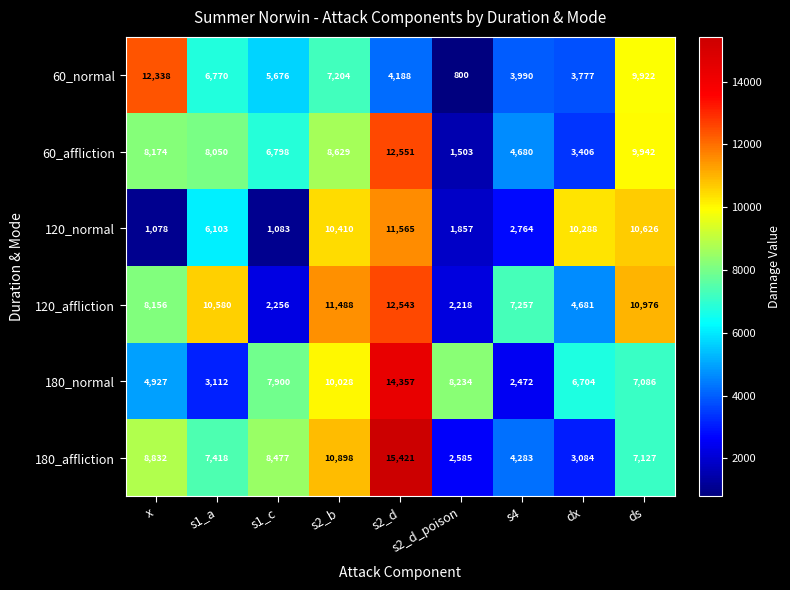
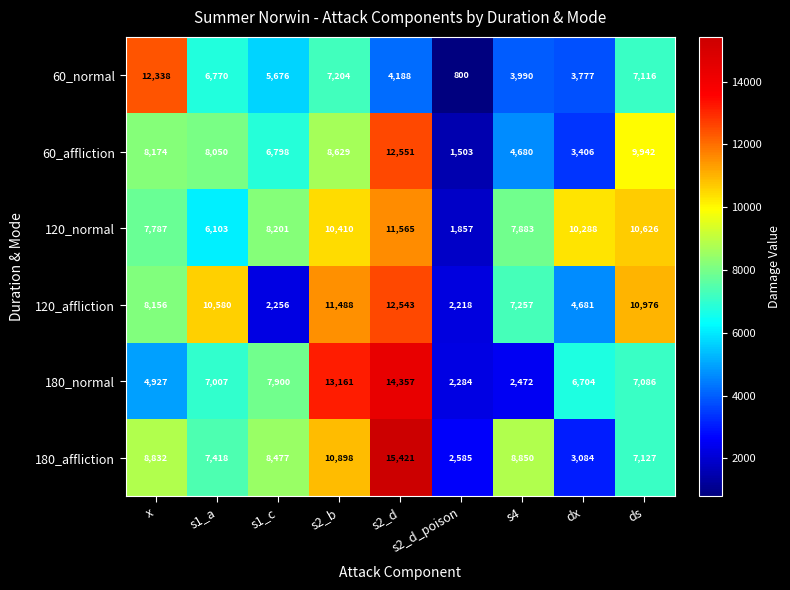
60_normal, ds: 9,922 -> 7,116
120_normal, x: 1,078 -> 7,787
120_normal, s1_c: 1,083 -> 8,201
120_normal, s4: 2,764 -> 7,883
180_normal, s1_a: 3,112 -> 7,007
180_normal, s2_b: 10,028 -> 13,161
180_normal, s2_d_poison: 8,234 -> 2,284
180_affliction, s4: 4,283 -> 8,850
